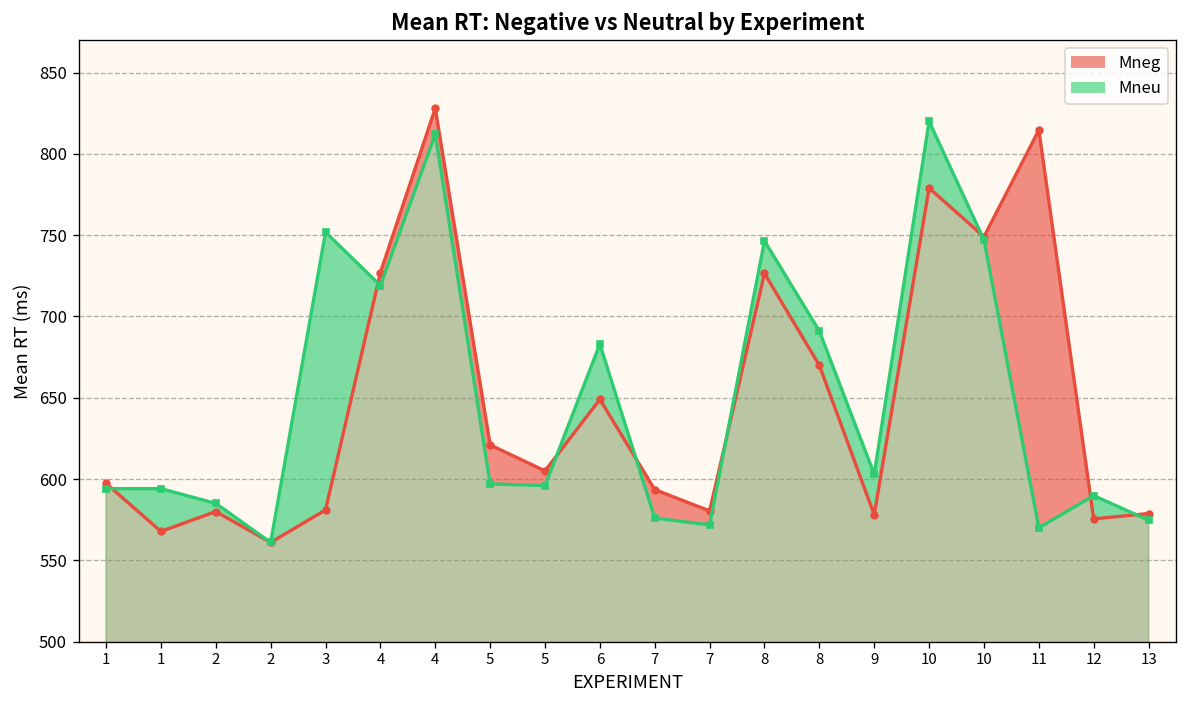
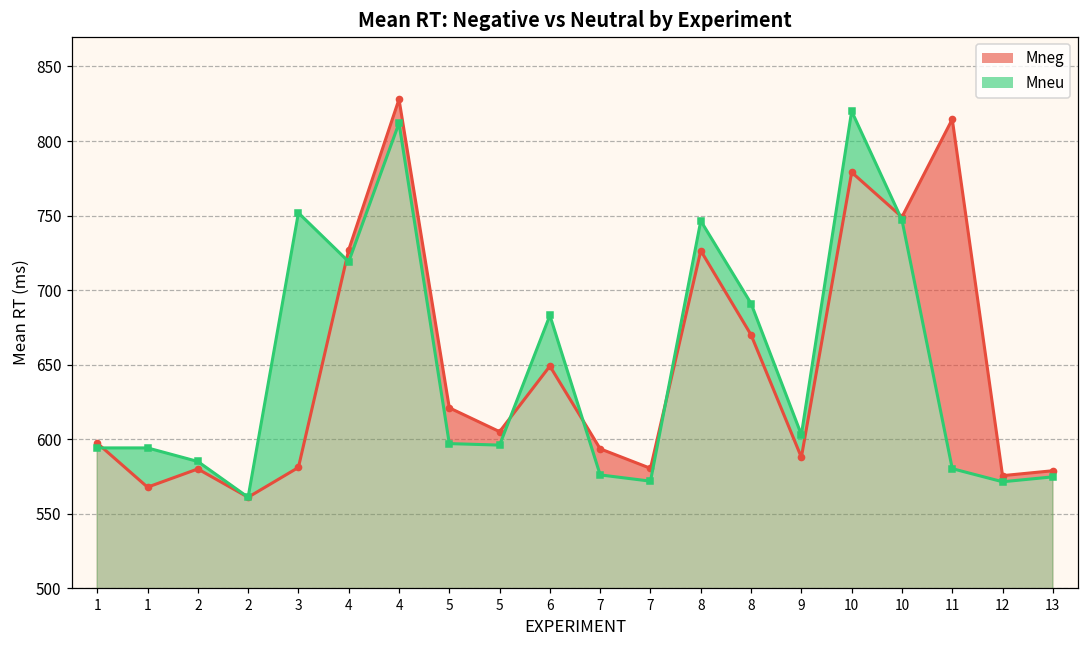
Mneg, 9: 578 -> 588
Mneu, 11: 570 -> 580
Mneu, 12: 590 -> 571
